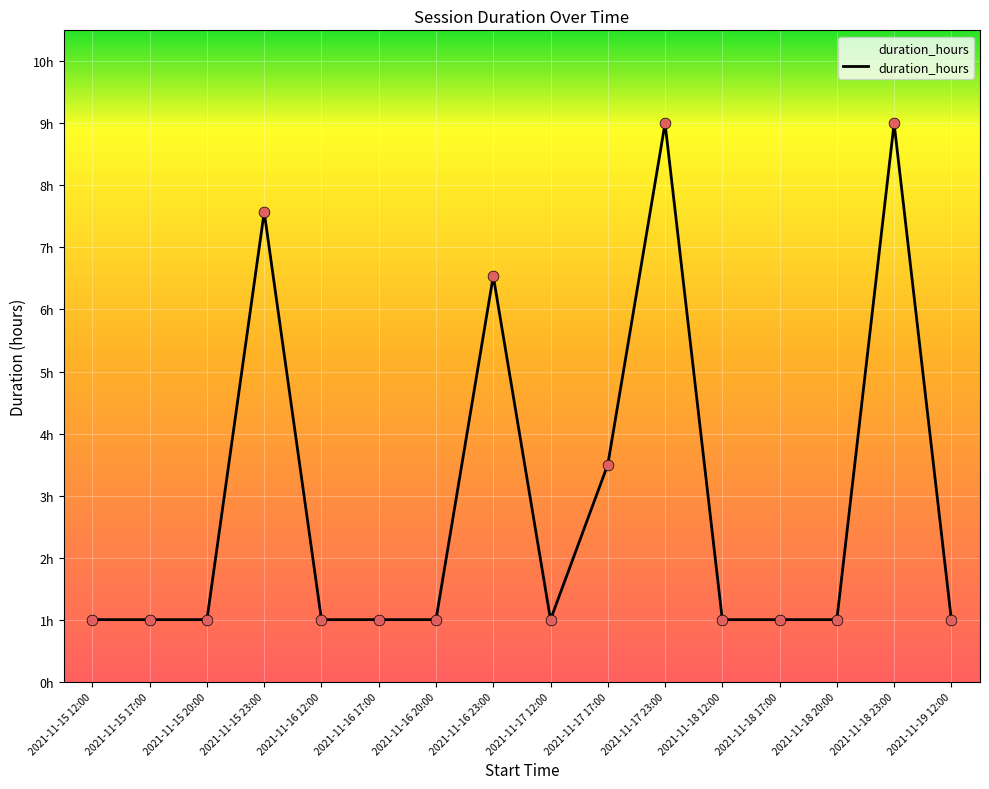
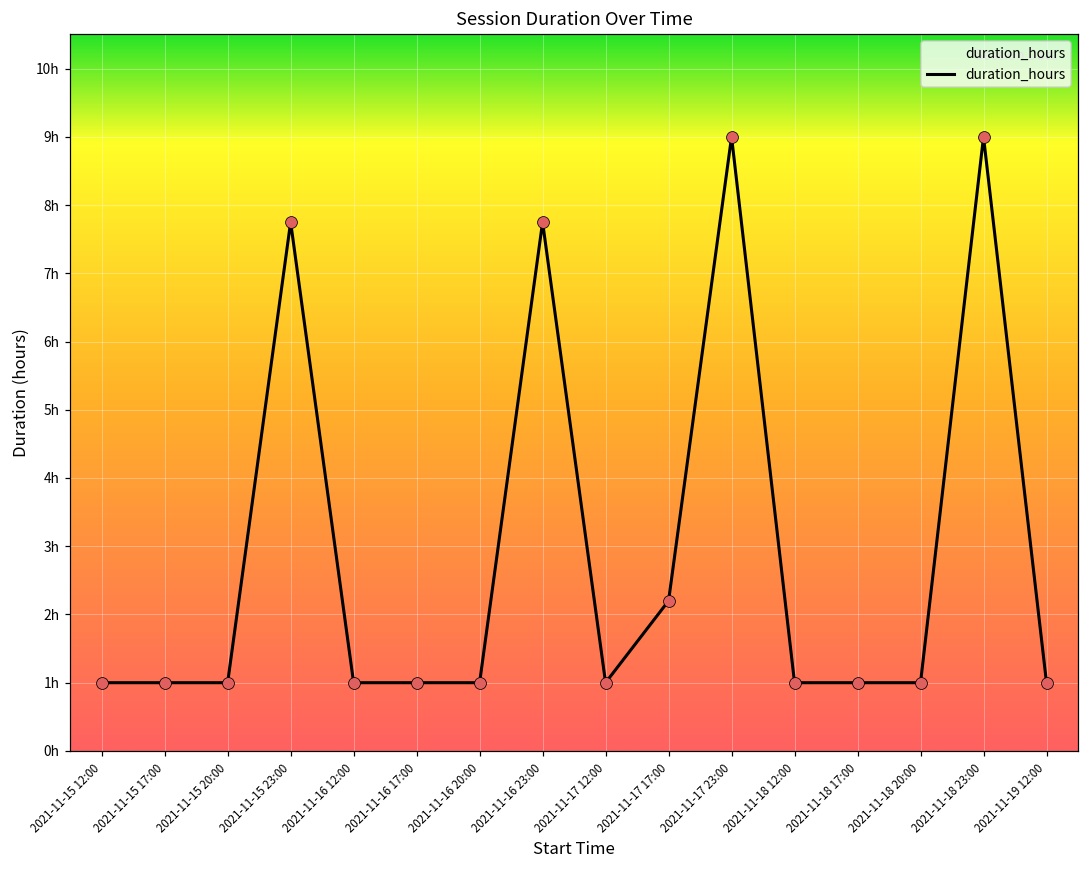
2021-11-15 23:00: 7.6h -> 7.8h
2021-11-16 23:00: 6.5h -> 7.8h
2021-11-17 17:00: 3.5h -> 2.2h
